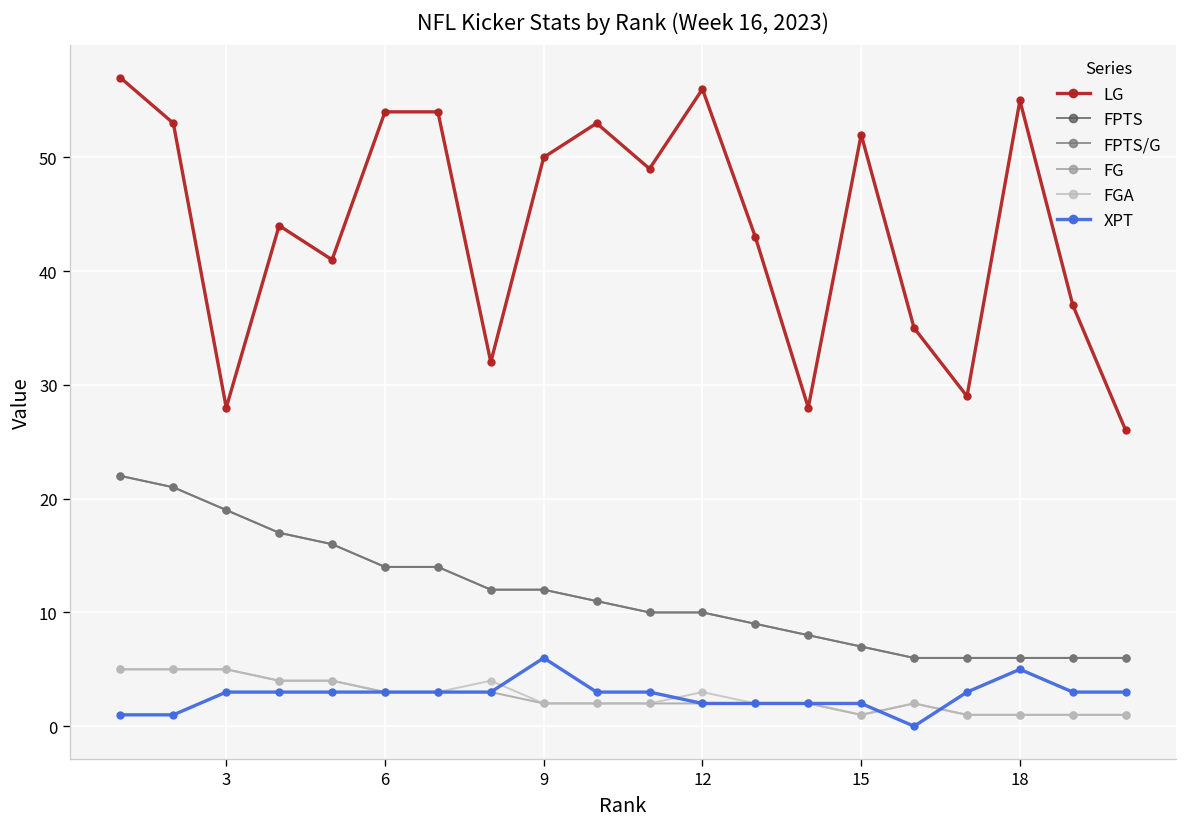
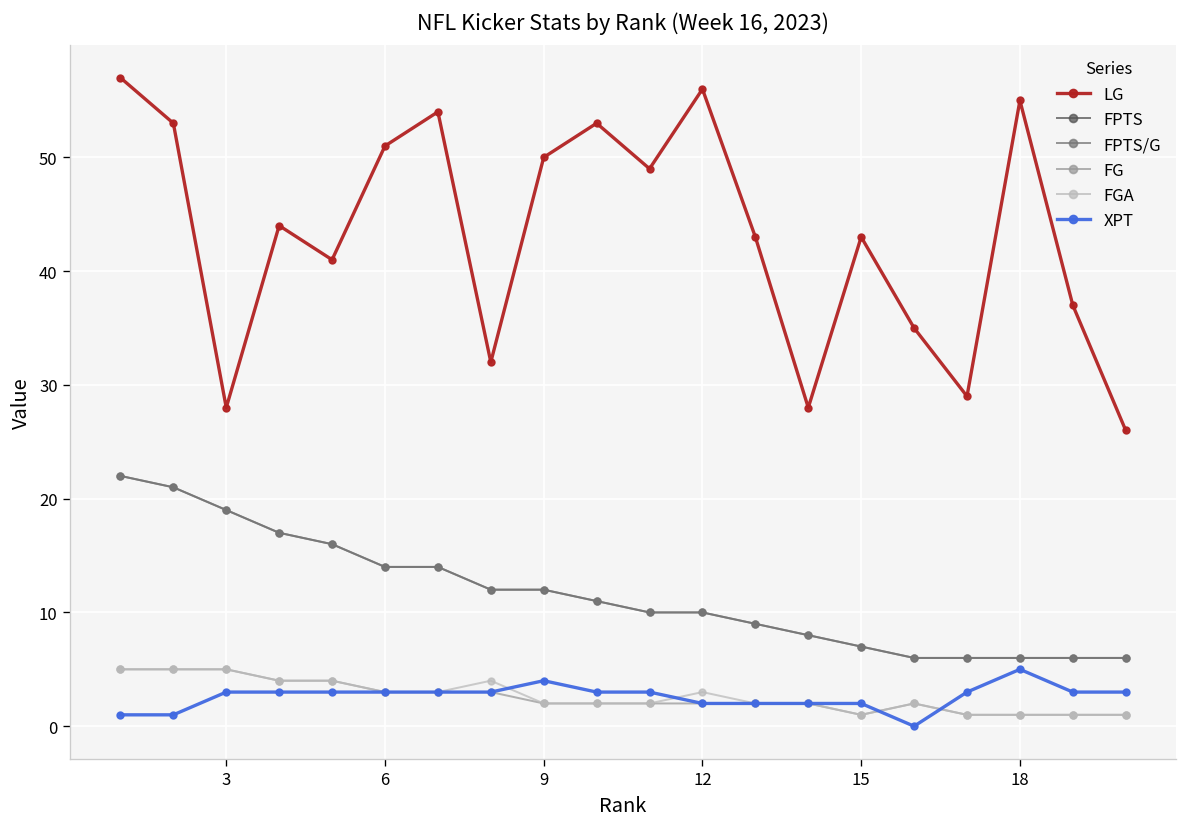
LG, 6: 54 -> 51
XPT, 9: 6 -> 4
LG, 15: 52 -> 43
